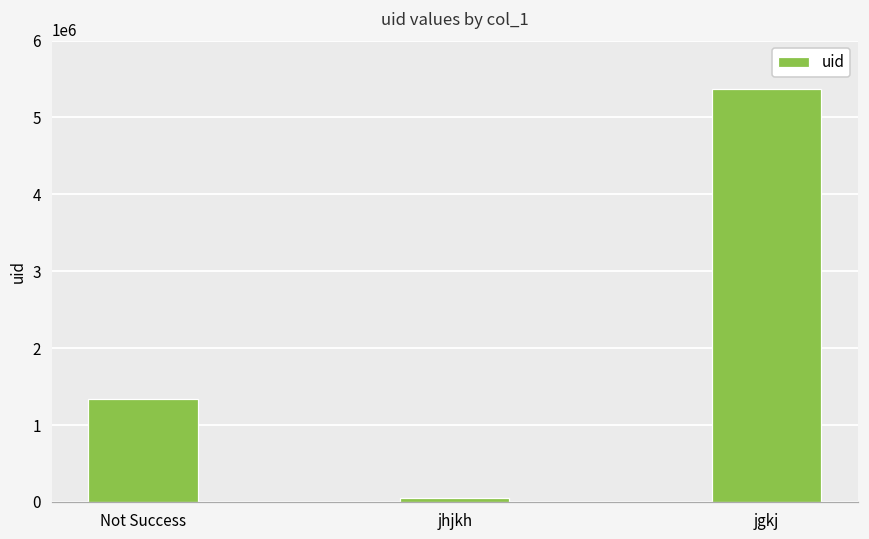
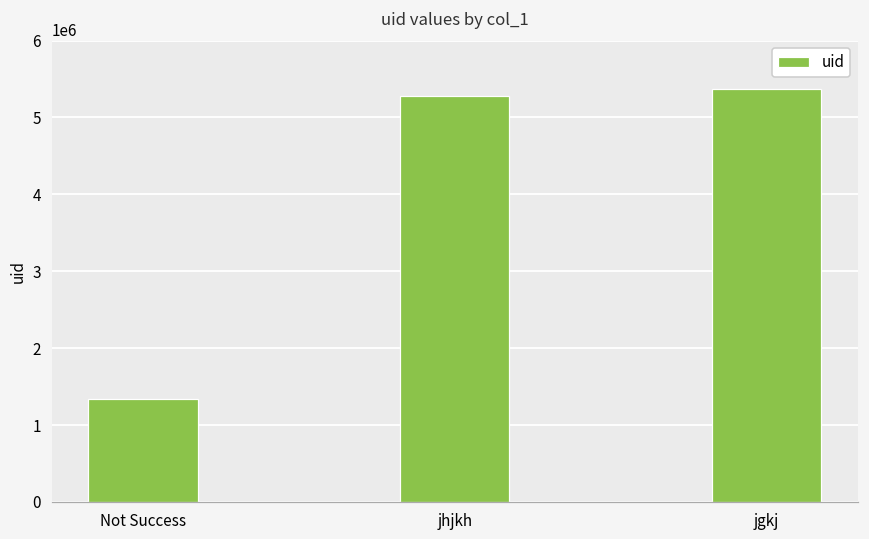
jhjkh: 0 -> 5300000
